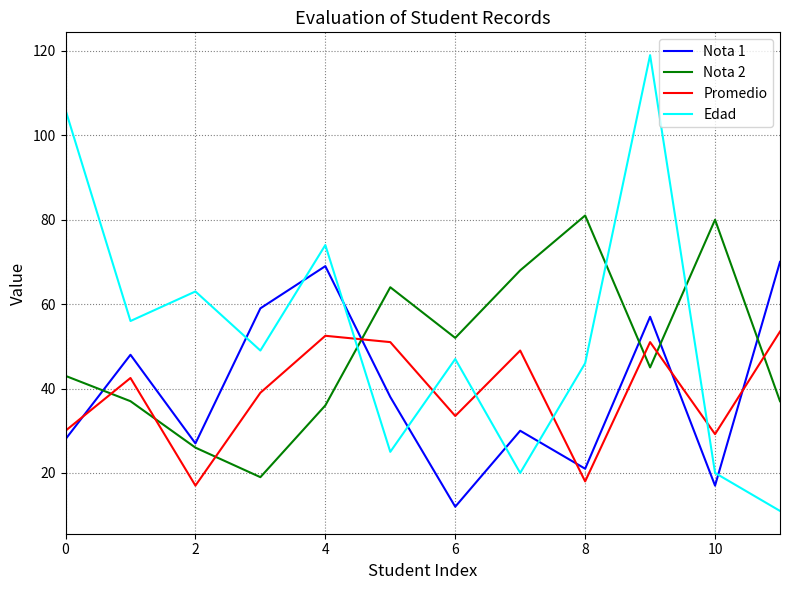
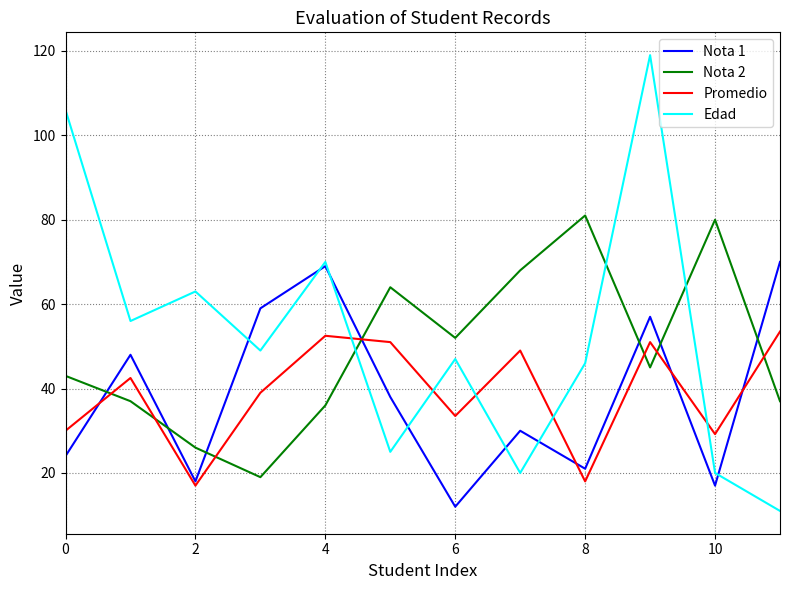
Nota 1, 0: 28 -> 24
Nota 1, 2: 27 -> 18
Edad, 4: 74 -> 70
